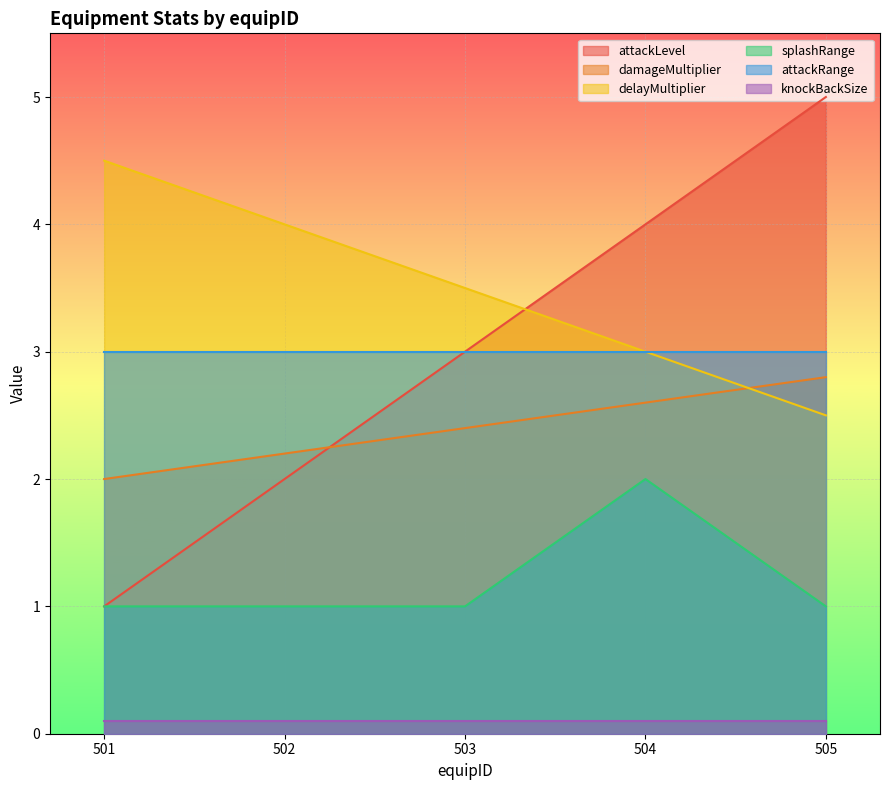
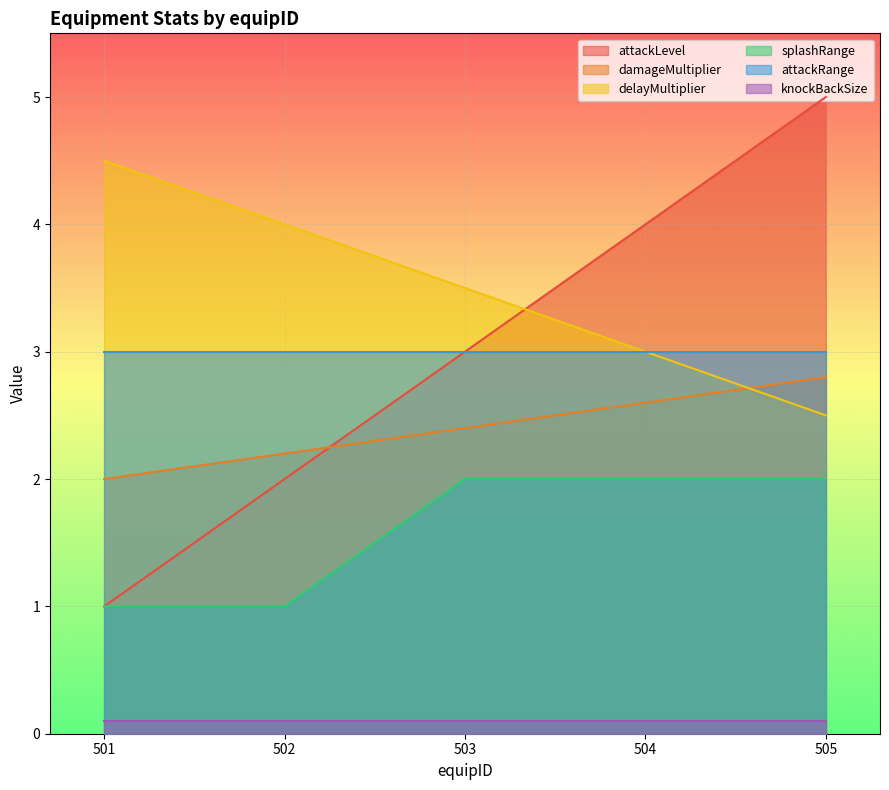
splashRange, 503: 1 -> 2
splashRange, 505: 1 -> 2
